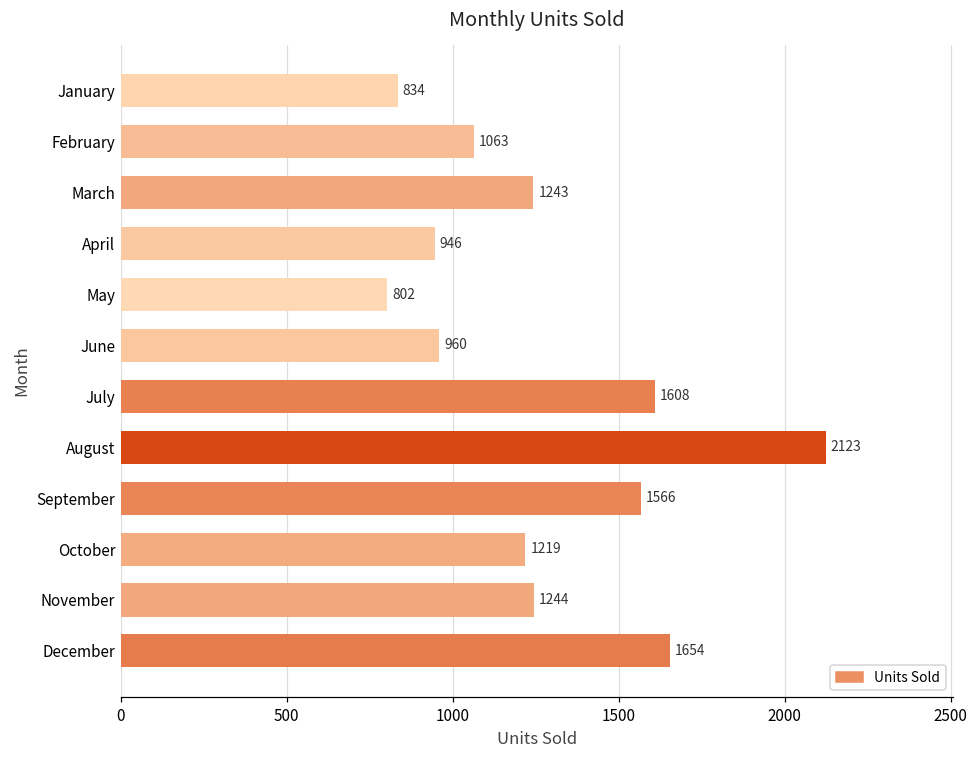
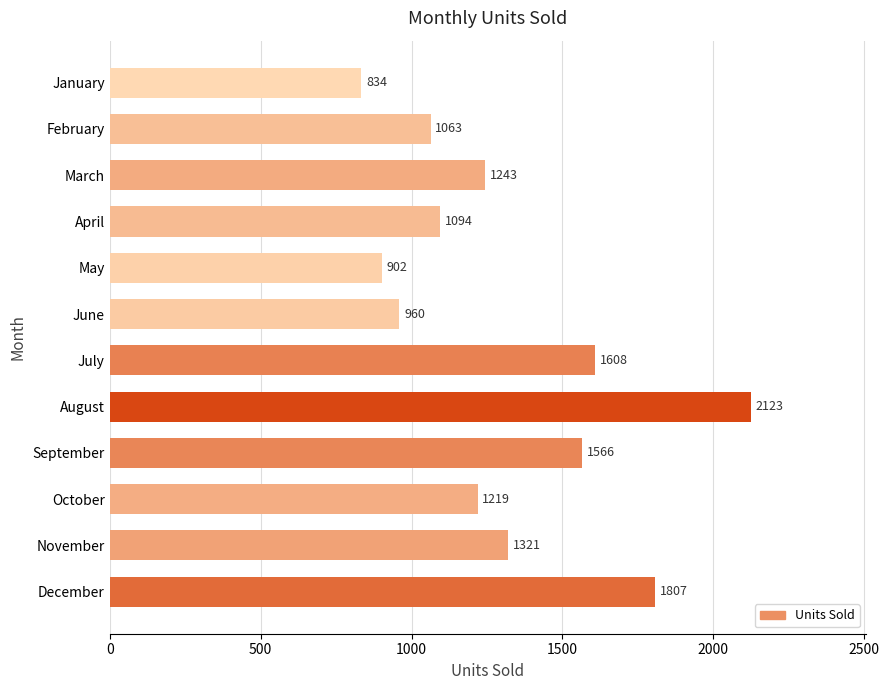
April: 946 -> 1094
May: 802 -> 902
November: 1244 -> 1321
December: 1654 -> 1807
